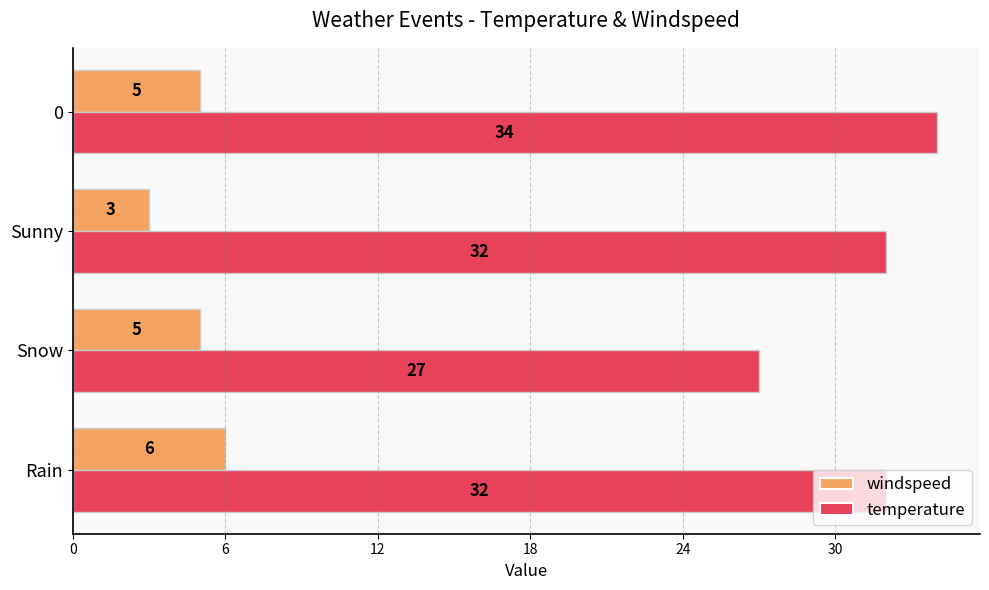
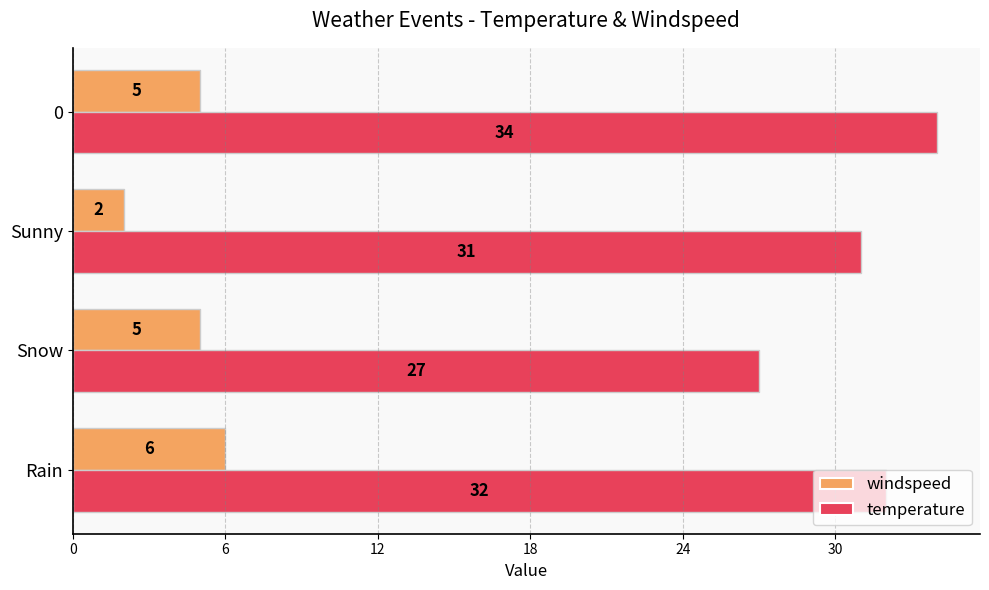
windspeed, Sunny: 3 -> 2
temperature, Sunny: 32 -> 31
